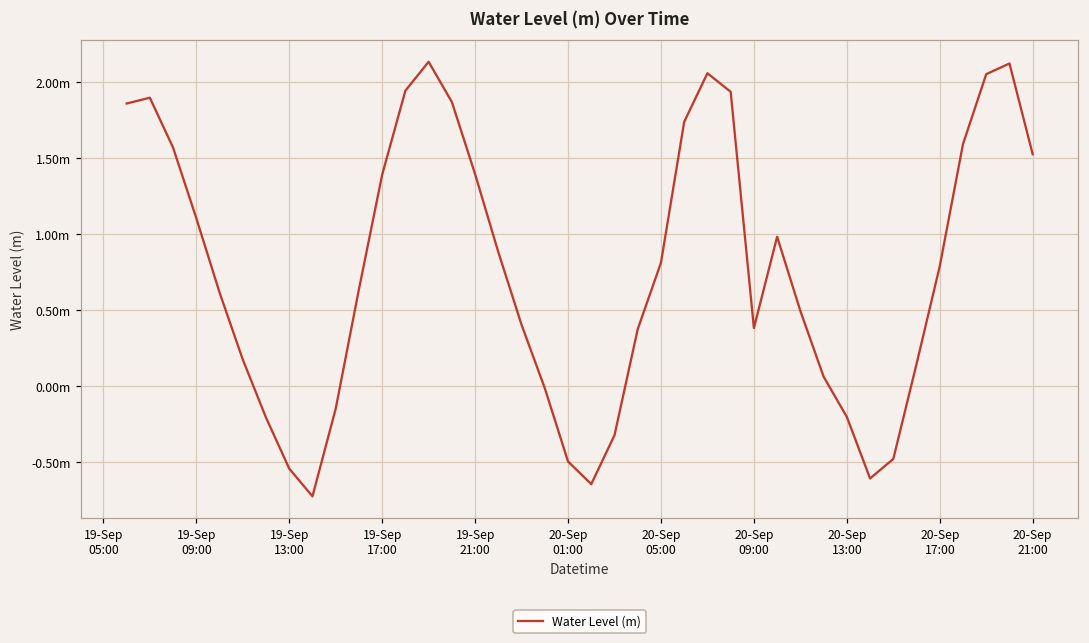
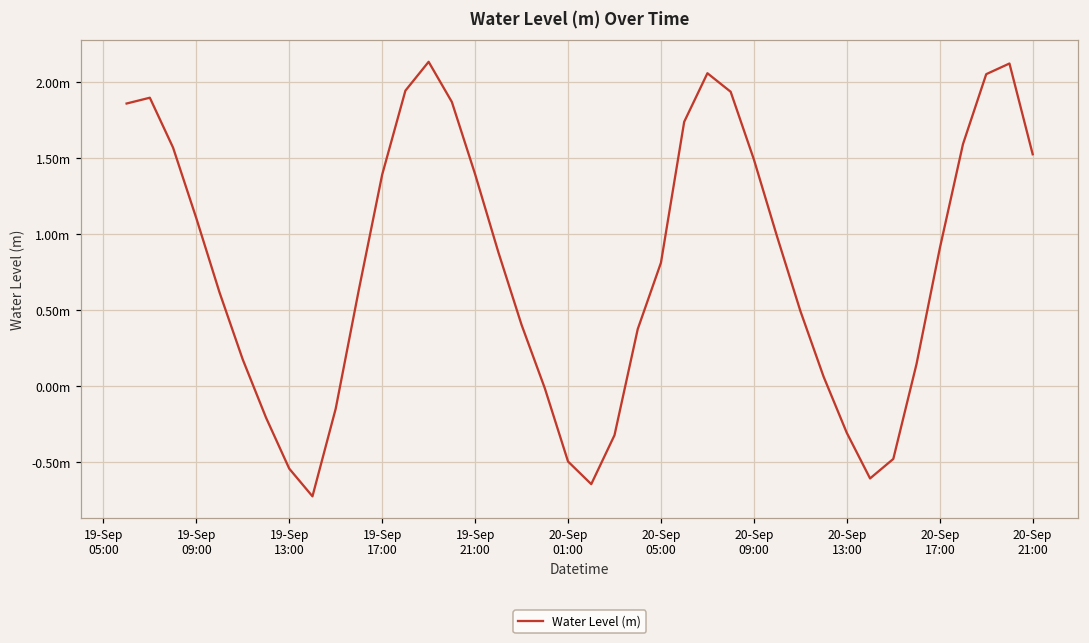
20-Sep 09:00: 0.38m -> 1.49m
20-Sep 13:00: -0.20m -> -0.31m
20-Sep 17:00: 0.79m -> 0.91m
